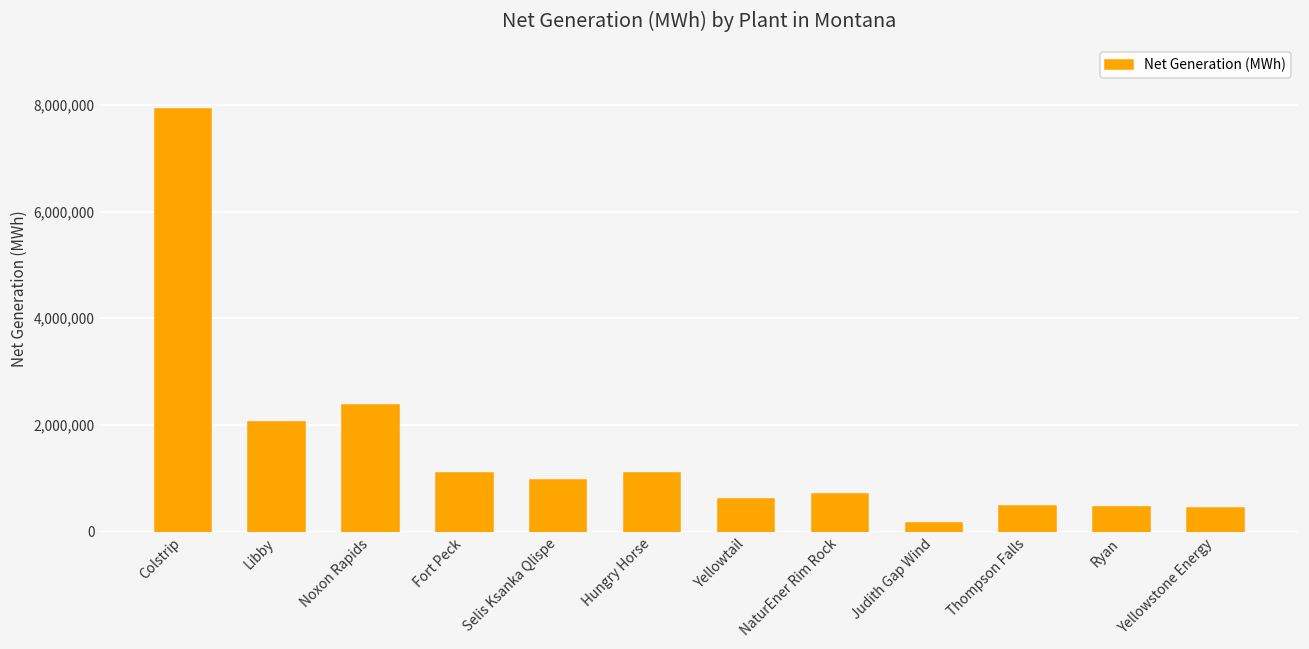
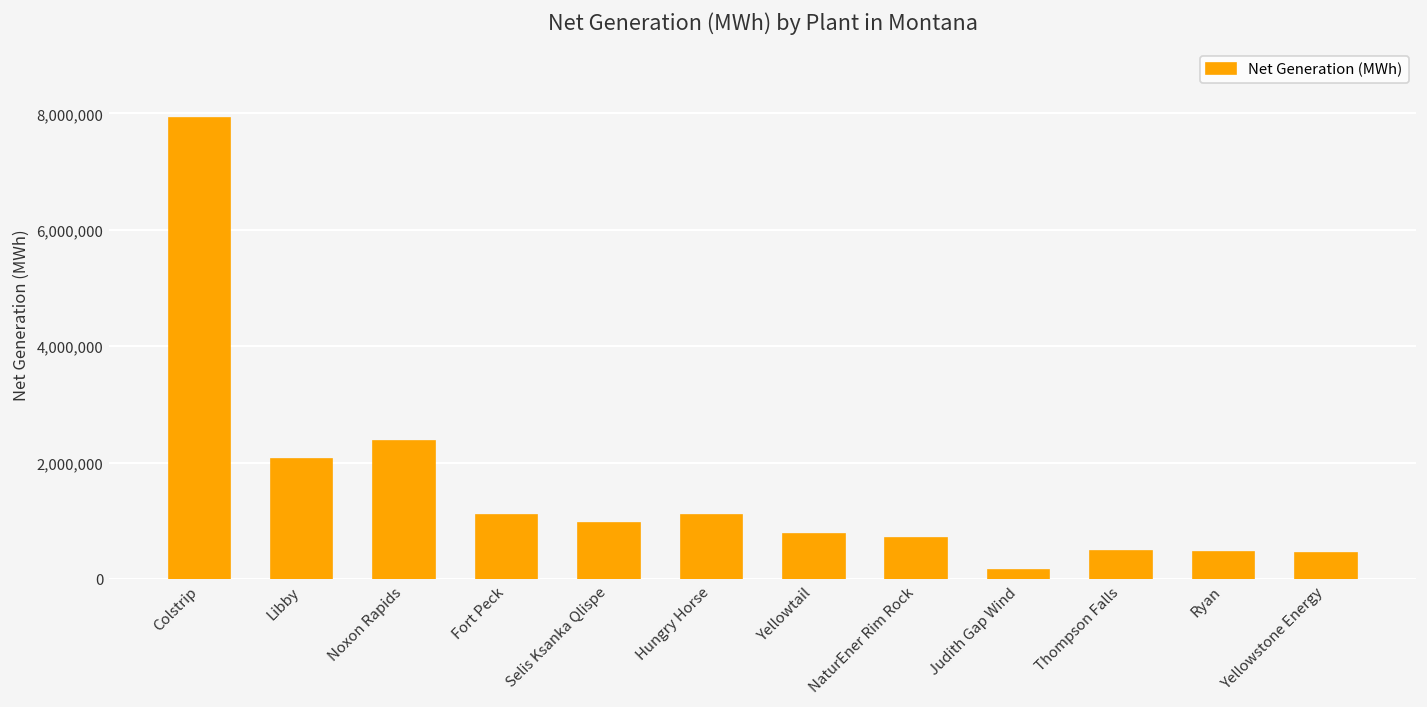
Yellowtail: 600,000 -> 800,000
